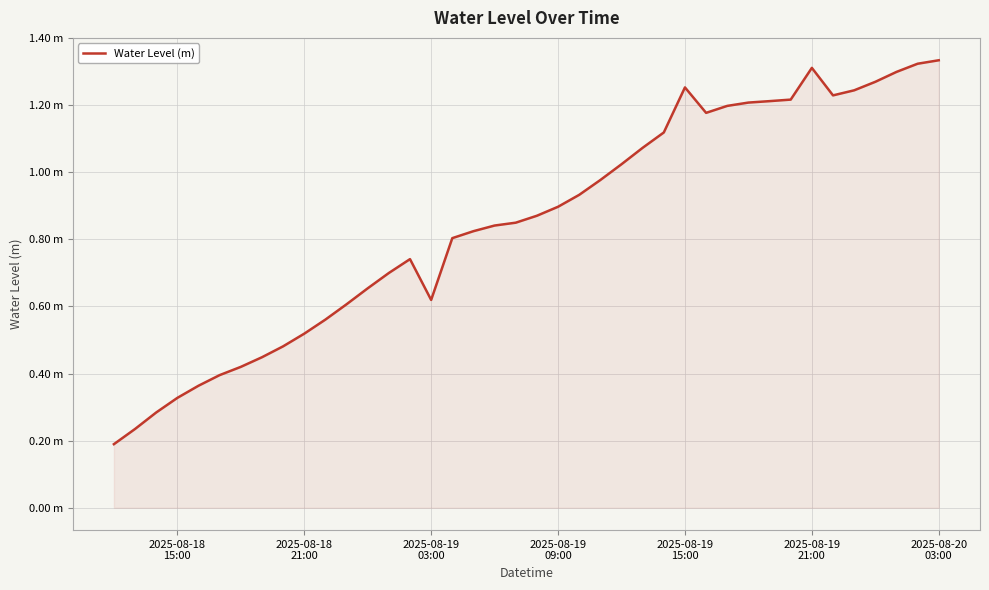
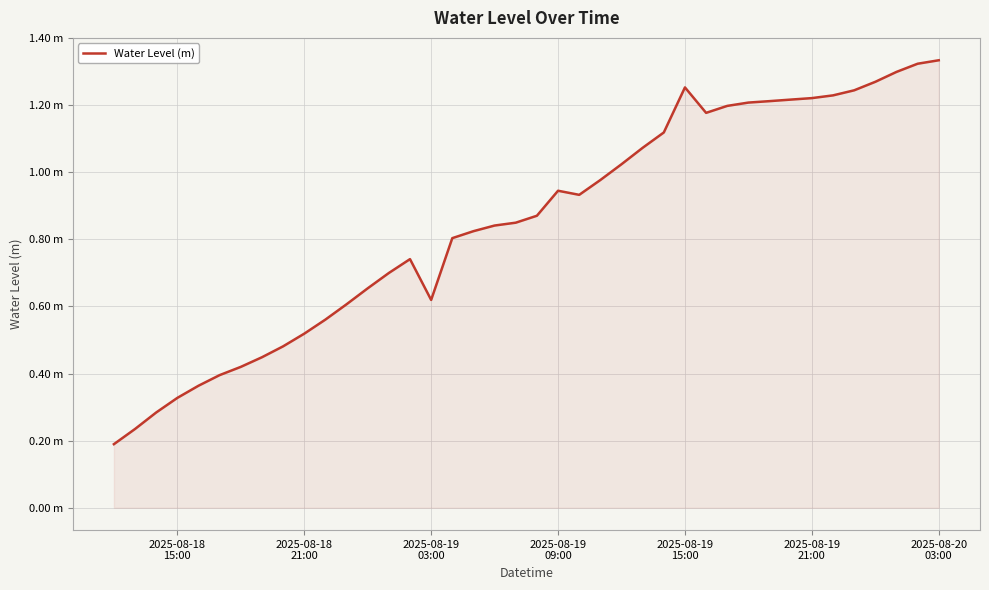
2025-08-19 09:00: 0.90 m -> 0.94 m
2025-08-19 21:00: 1.31 m -> 1.22 m
